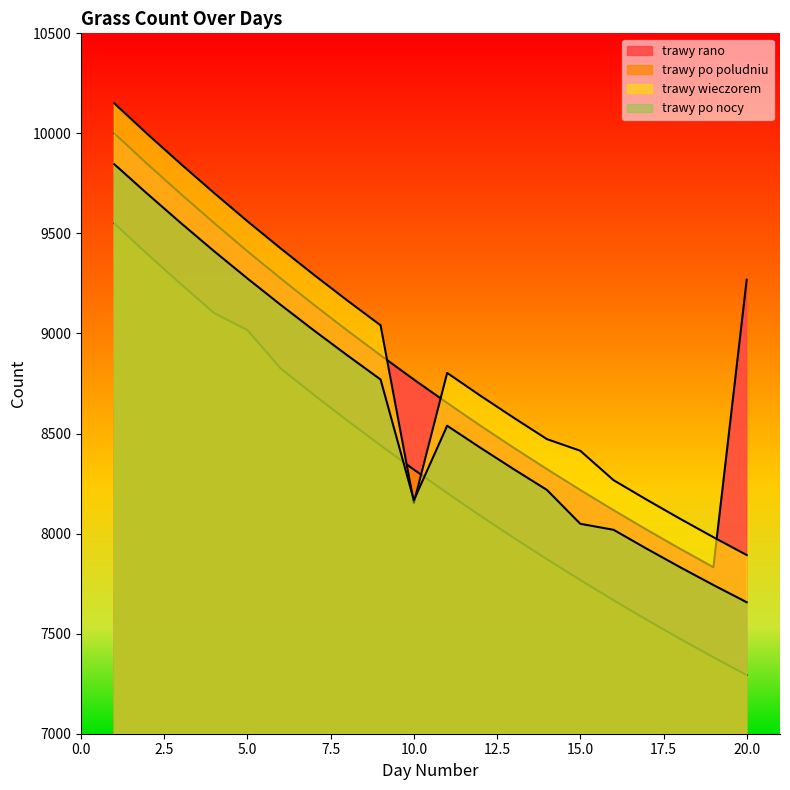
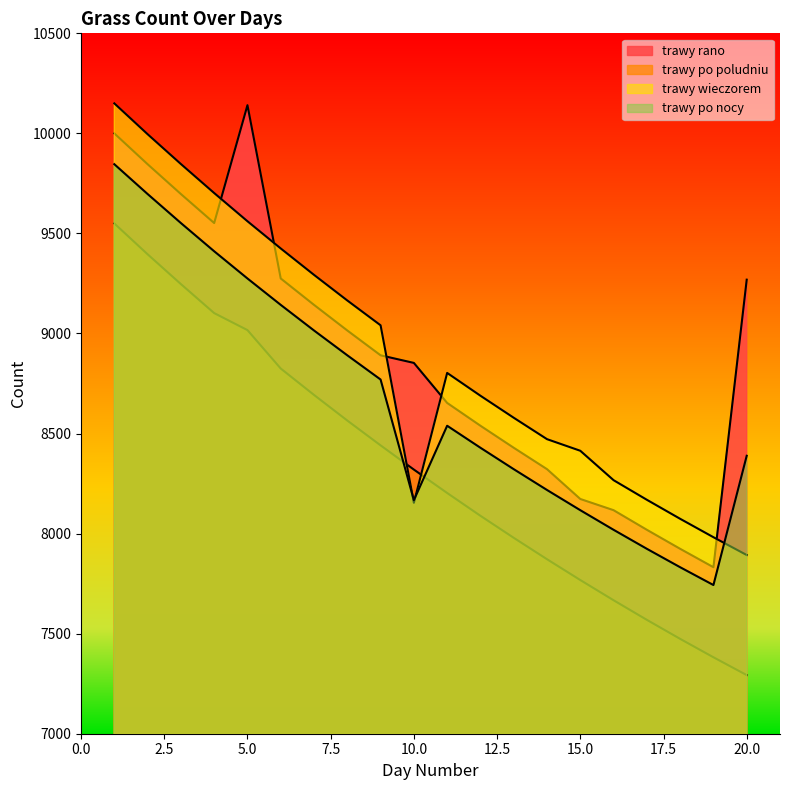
trawy rano, 5.0: 9410 -> 10140
trawy rano, 10.0: 8770 -> 8850
trawy rano, 15.0: 8220 -> 8170
trawy po nocy, 15.0: 8050 -> 8120
trawy po nocy, 20.0: 7660 -> 8390
